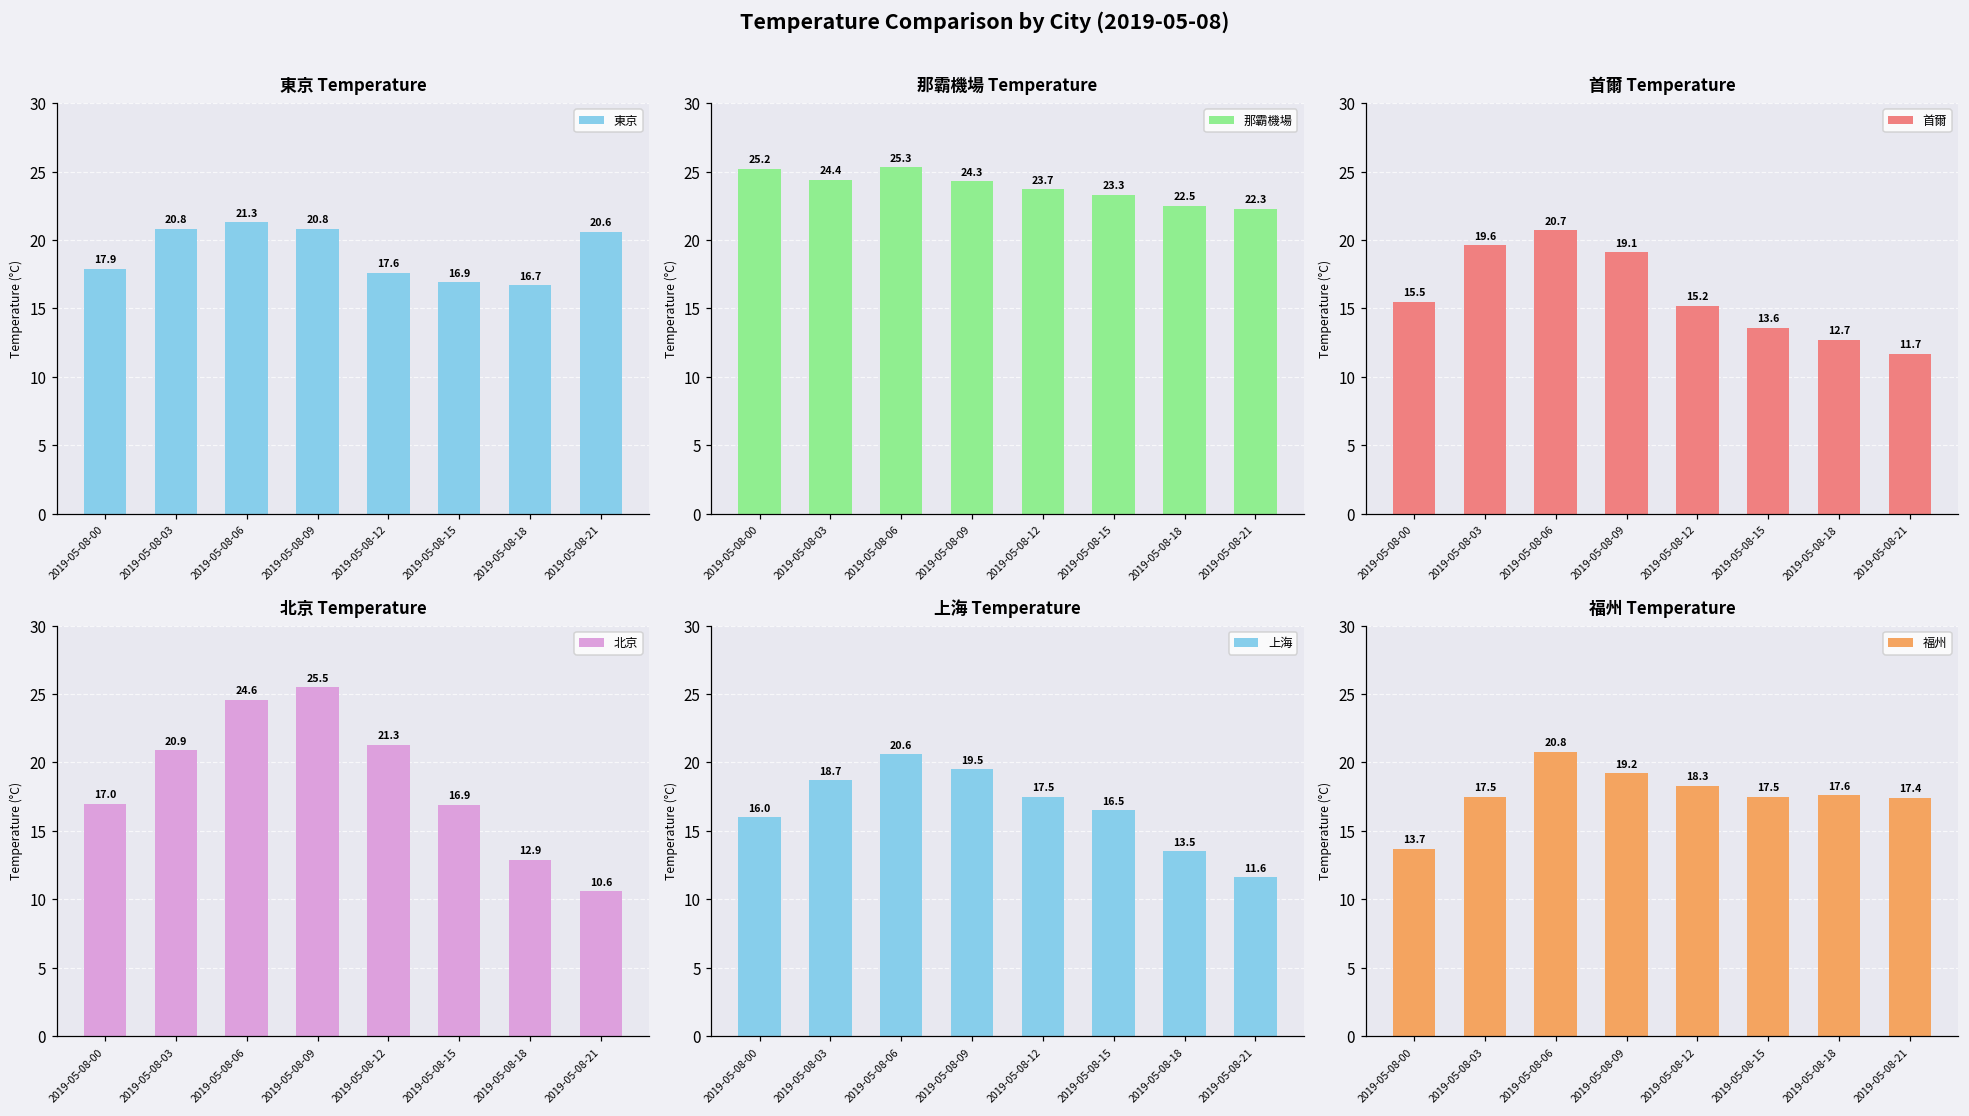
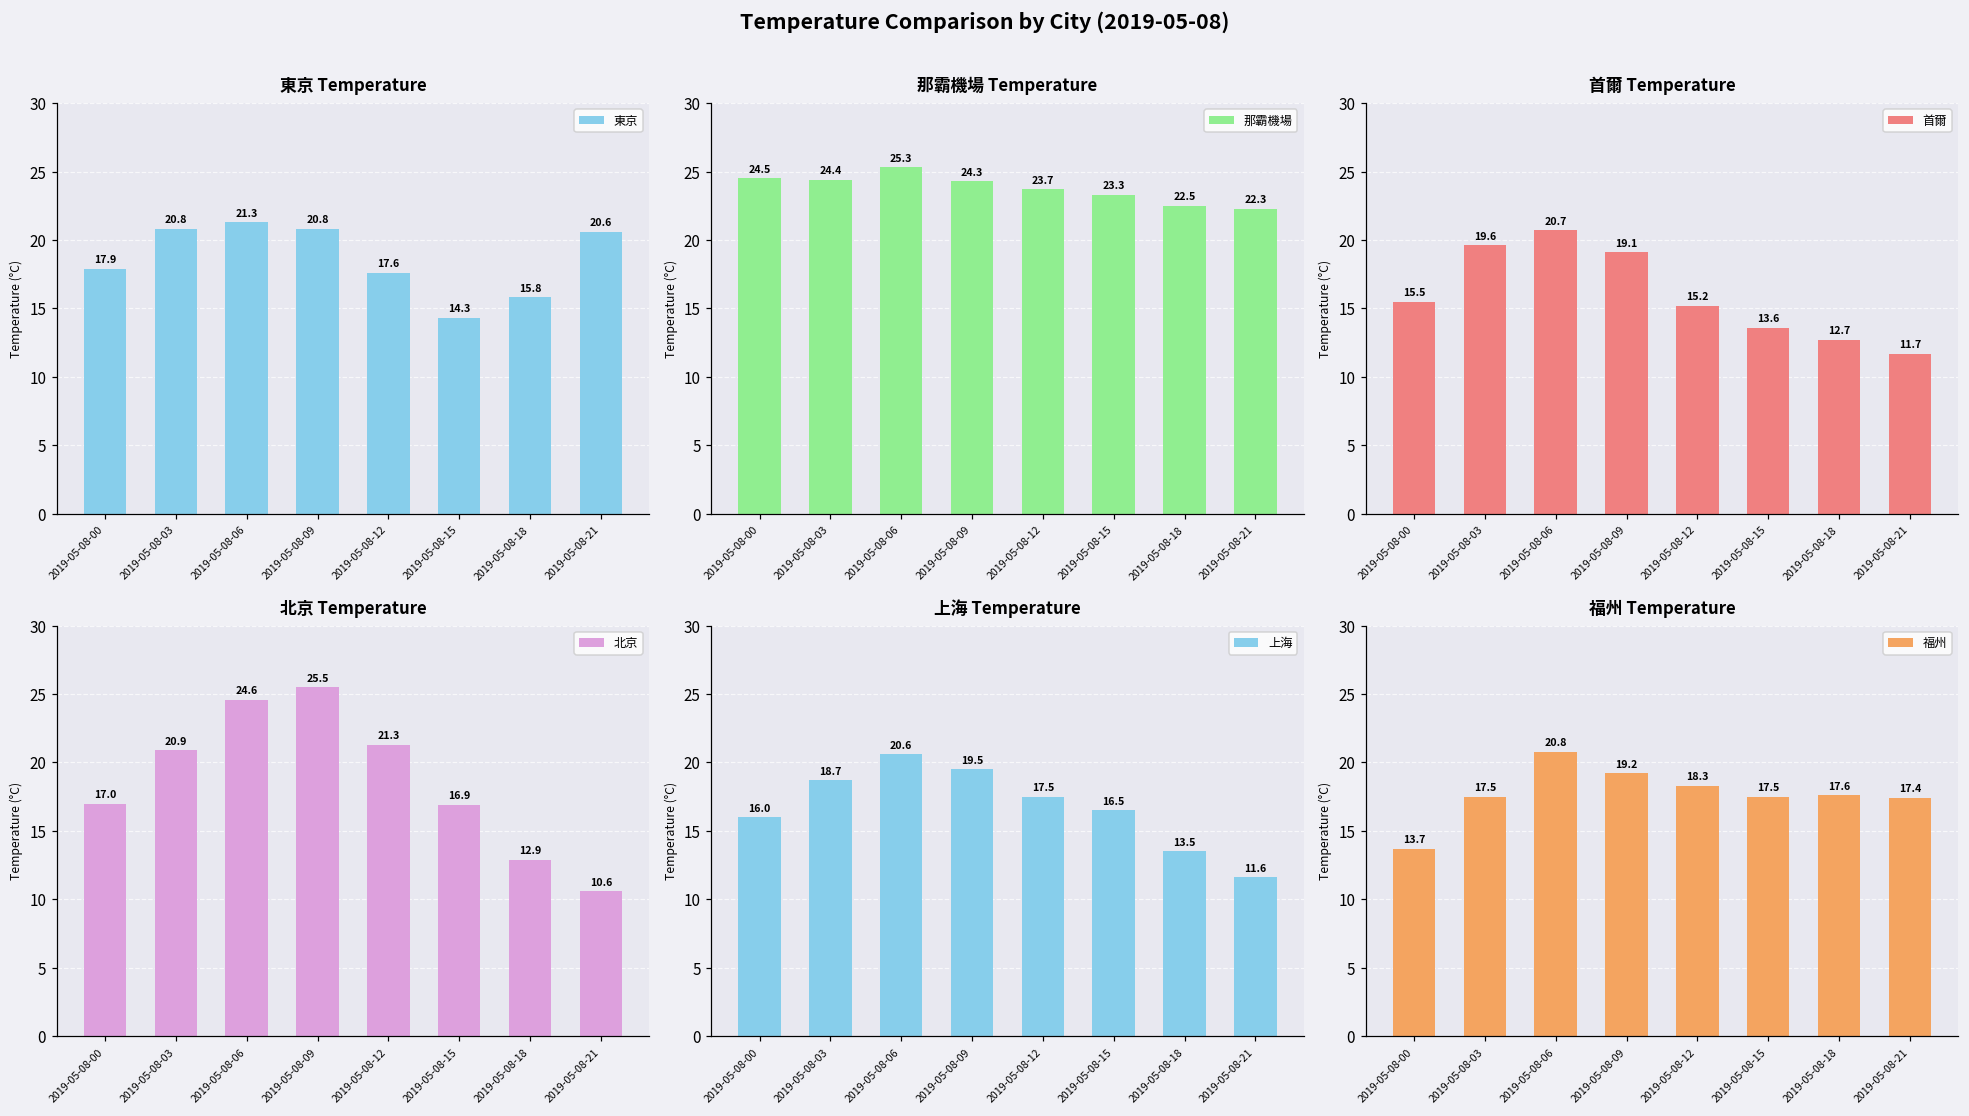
東京 Temperature, 2019-05-08-15: 16.9 -> 14.3
東京 Temperature, 2019-05-08-18: 16.7 -> 15.8
那霸機場 Temperature, 2019-05-08-00: 25.2 -> 24.5
